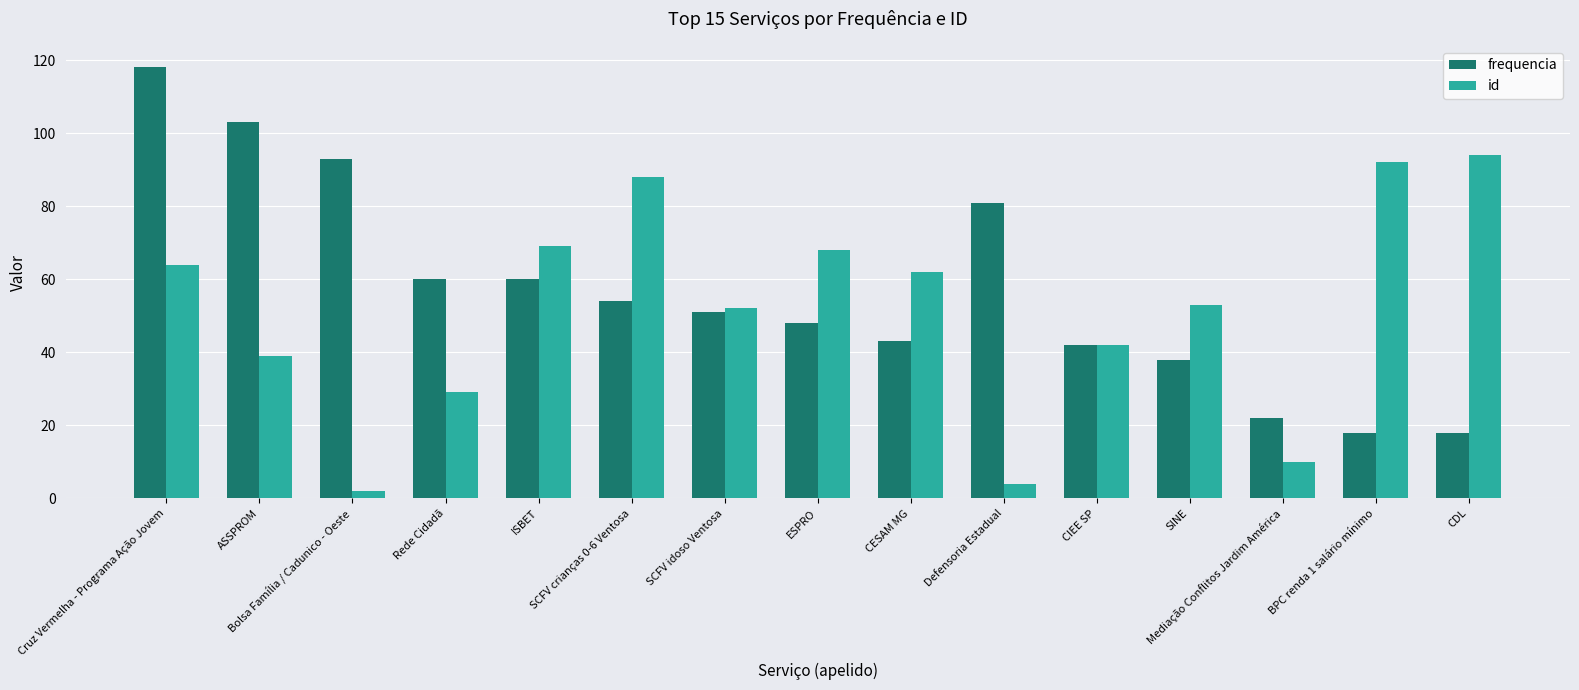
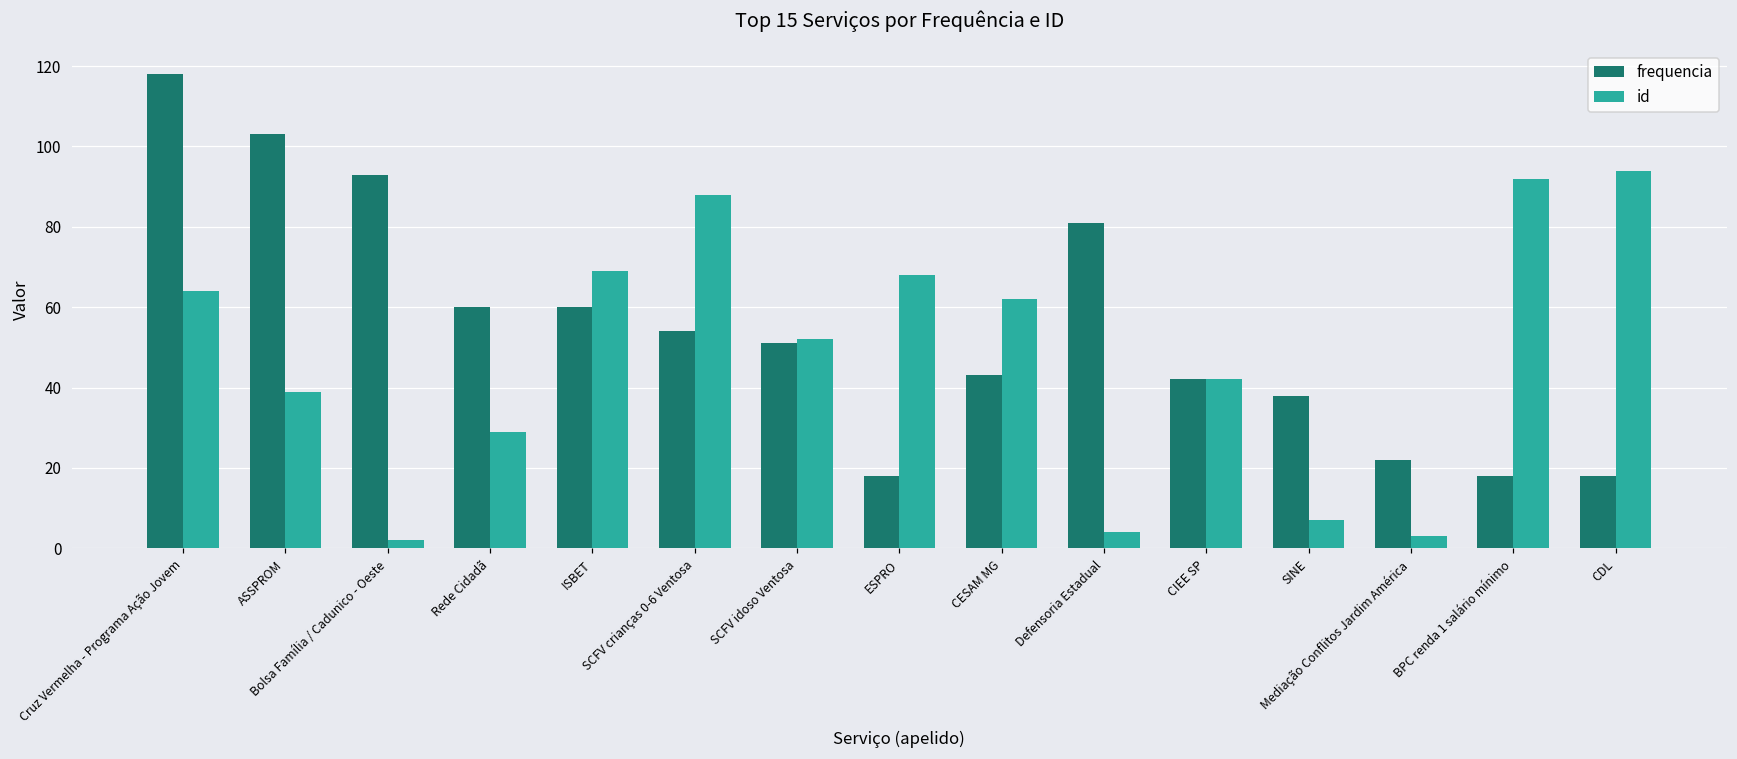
frequencia, ESPRO: 48 -> 18
id, SINE: 53 -> 7
id, Mediação Conflitos Jardim América: 10 -> 3
